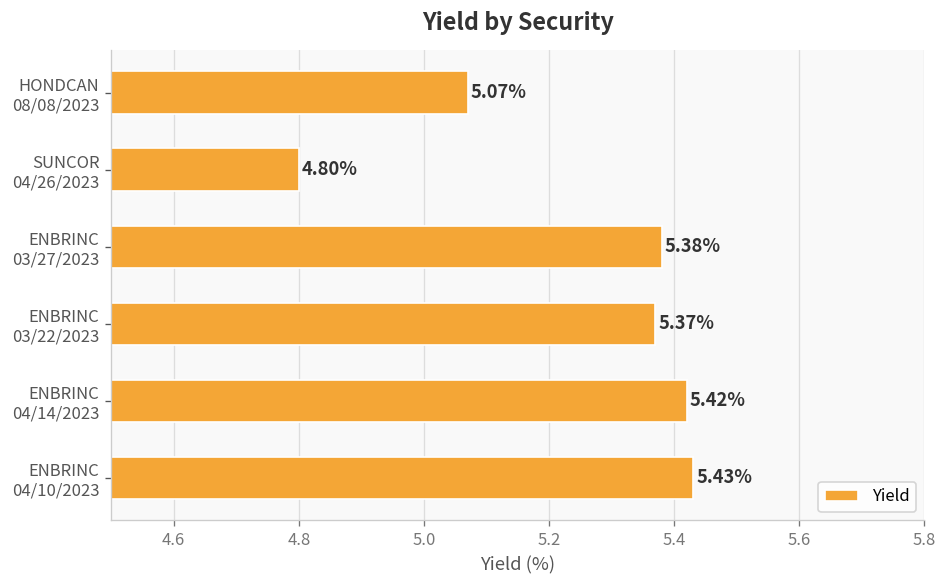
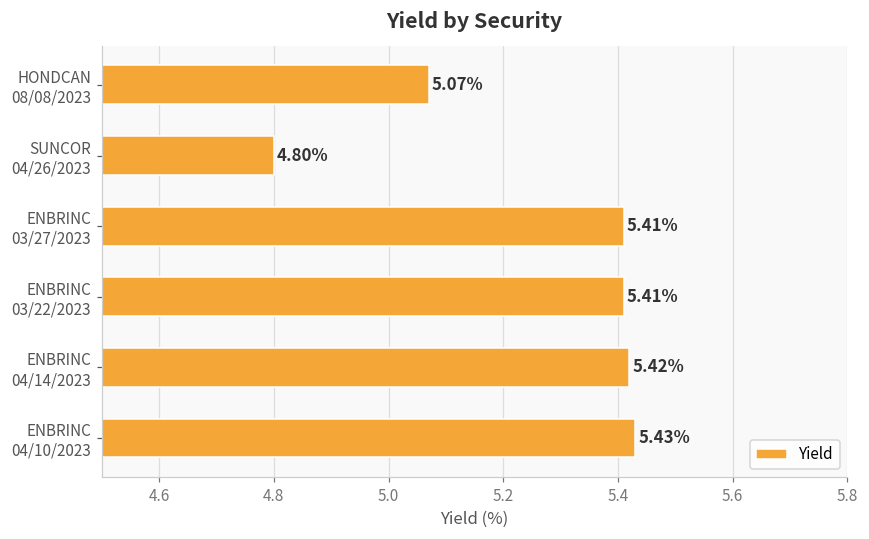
ENBRINC 03/27/2023: 5.38% -> 5.41%
ENBRINC 03/22/2023: 5.37% -> 5.41%
